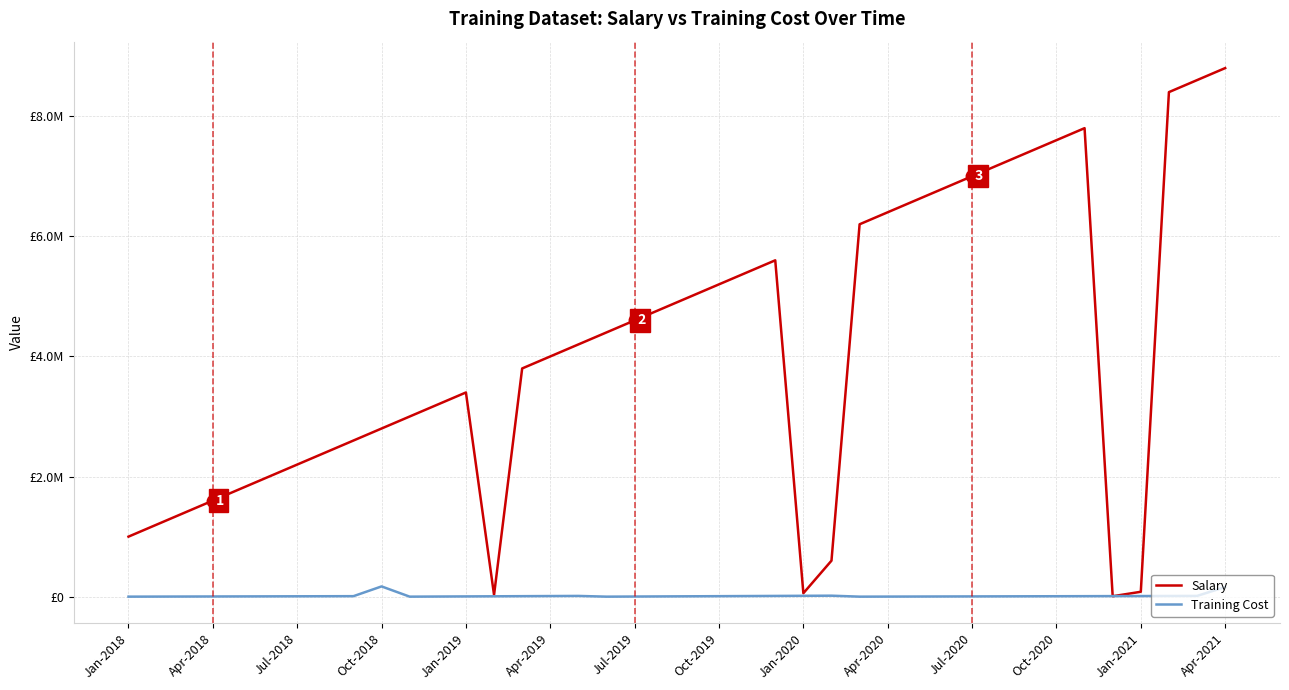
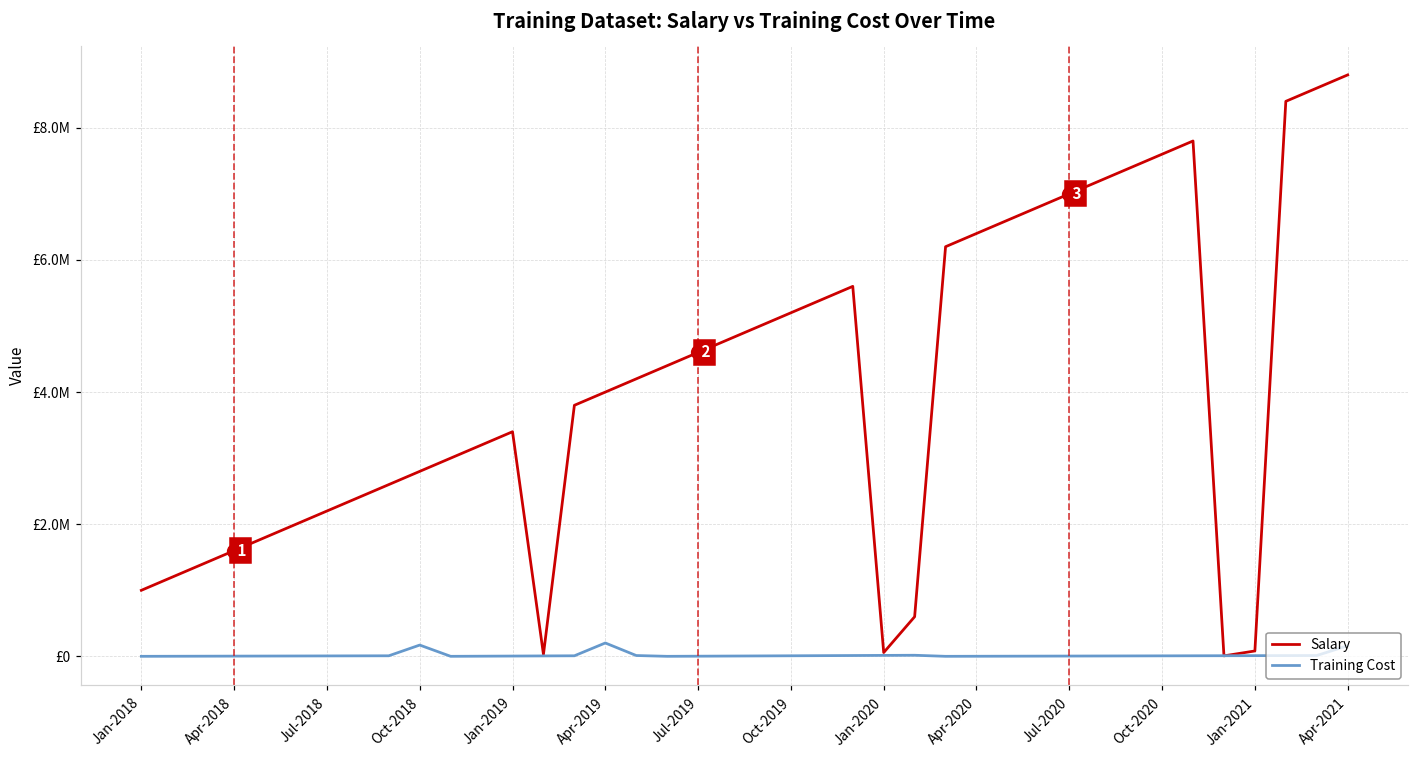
Training Cost, Apr-2019: £0 -> £200000
